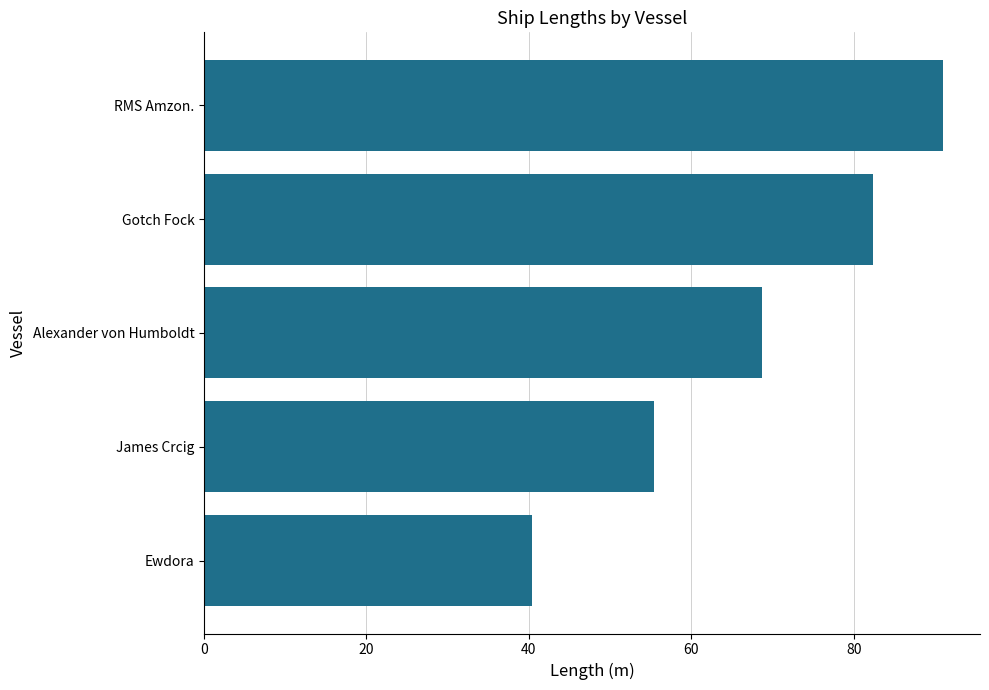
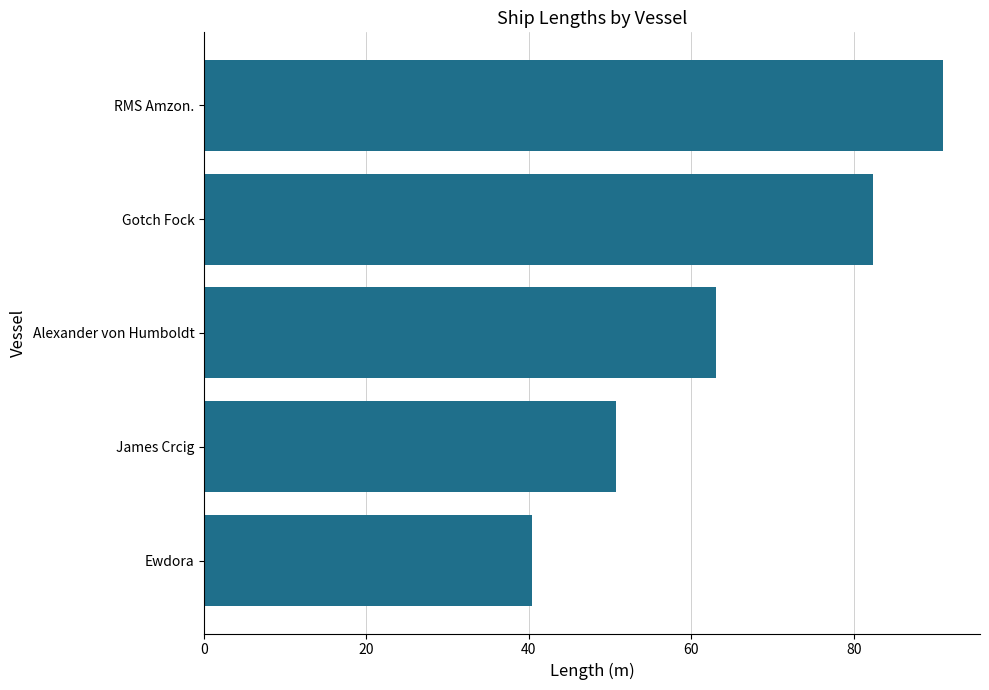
Alexander von Humboldt: 69 -> 63
James Crcig: 55 -> 51
